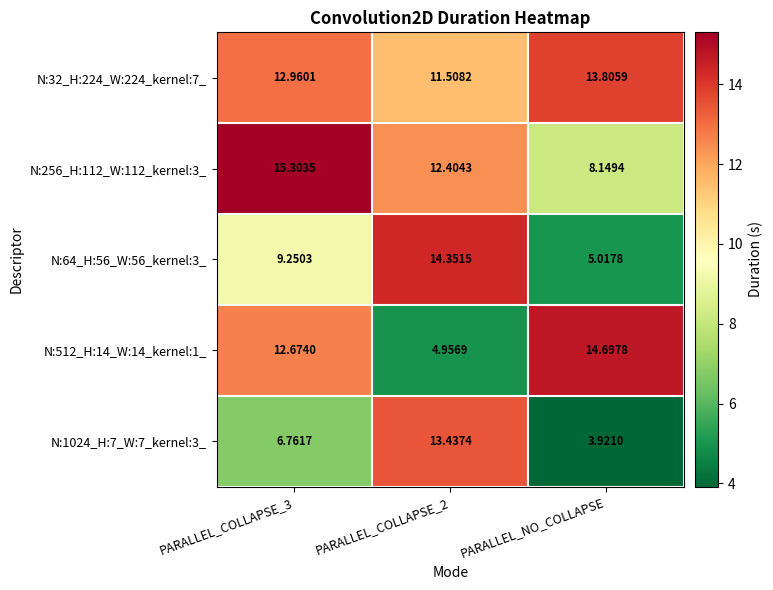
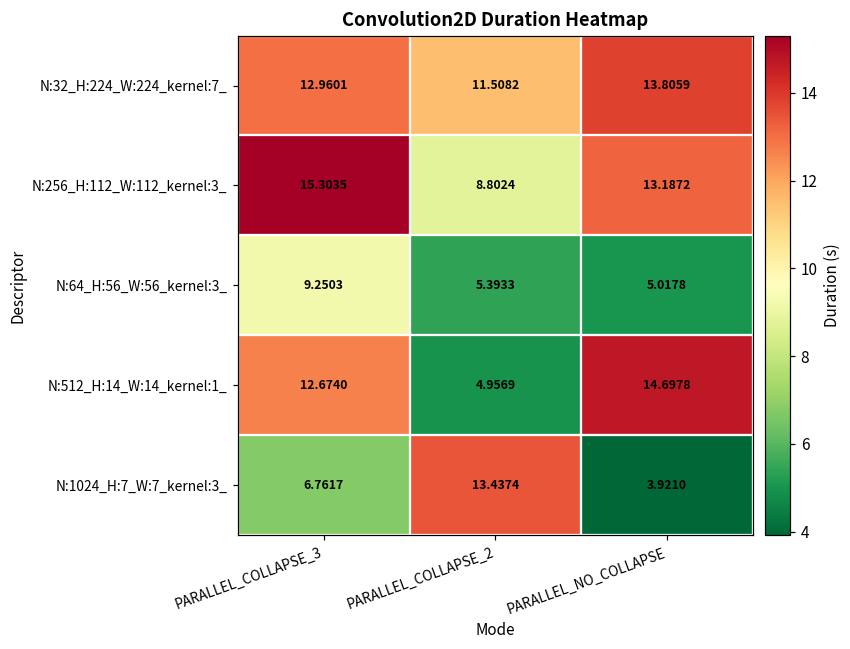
N:256_H:112_W:112_kernel:3_, PARALLEL_COLLAPSE_2: 12.4043 -> 8.8024
N:256_H:112_W:112_kernel:3_, PARALLEL_NO_COLLAPSE: 8.1494 -> 13.1872
N:64_H:56_W:56_kernel:3_, PARALLEL_COLLAPSE_2: 14.3515 -> 5.3933
